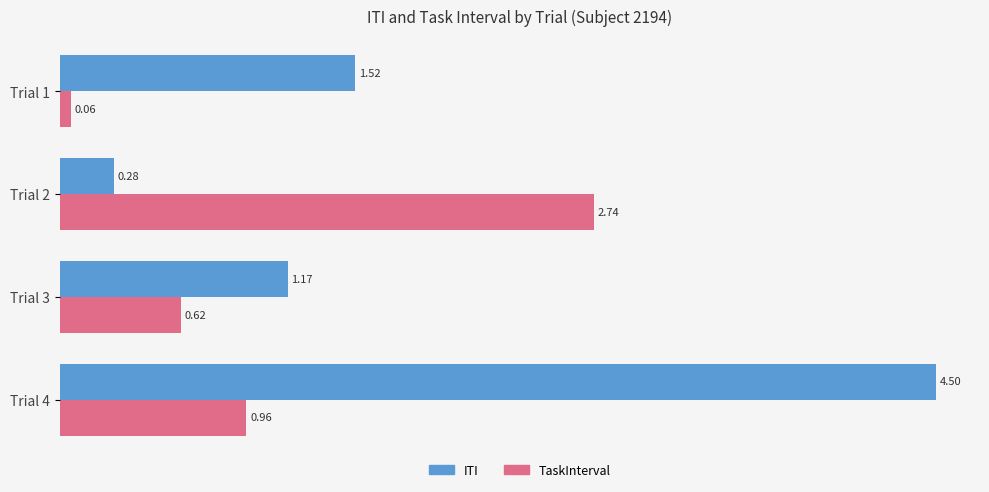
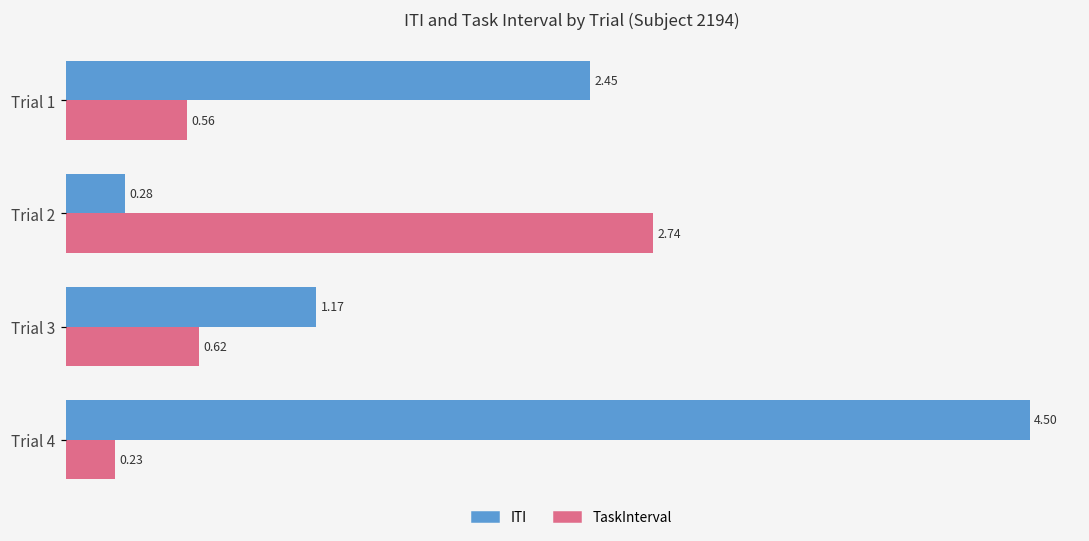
ITI, Trial 1: 1.52 -> 2.45
TaskInterval, Trial 1: 0.06 -> 0.56
TaskInterval, Trial 4: 0.96 -> 0.23
